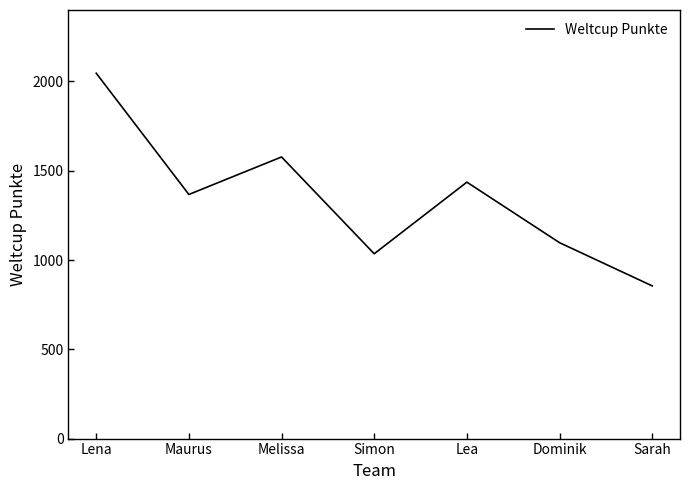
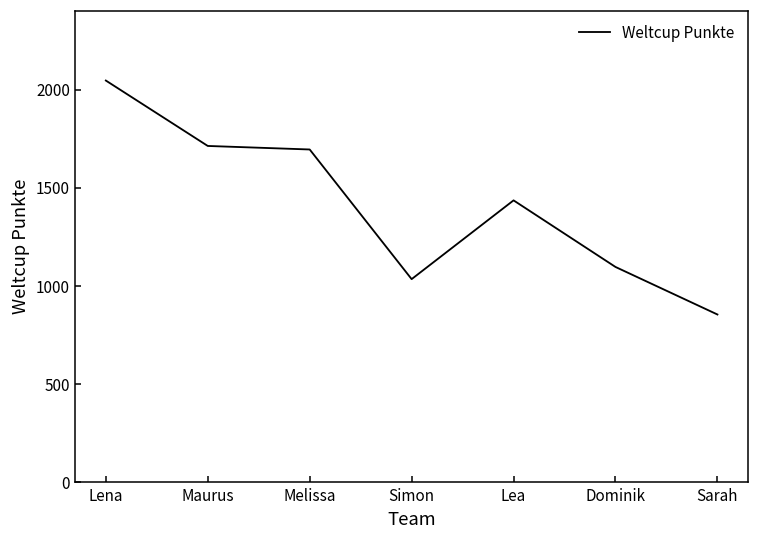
Maurus: 1370 -> 1710
Melissa: 1580 -> 1700
